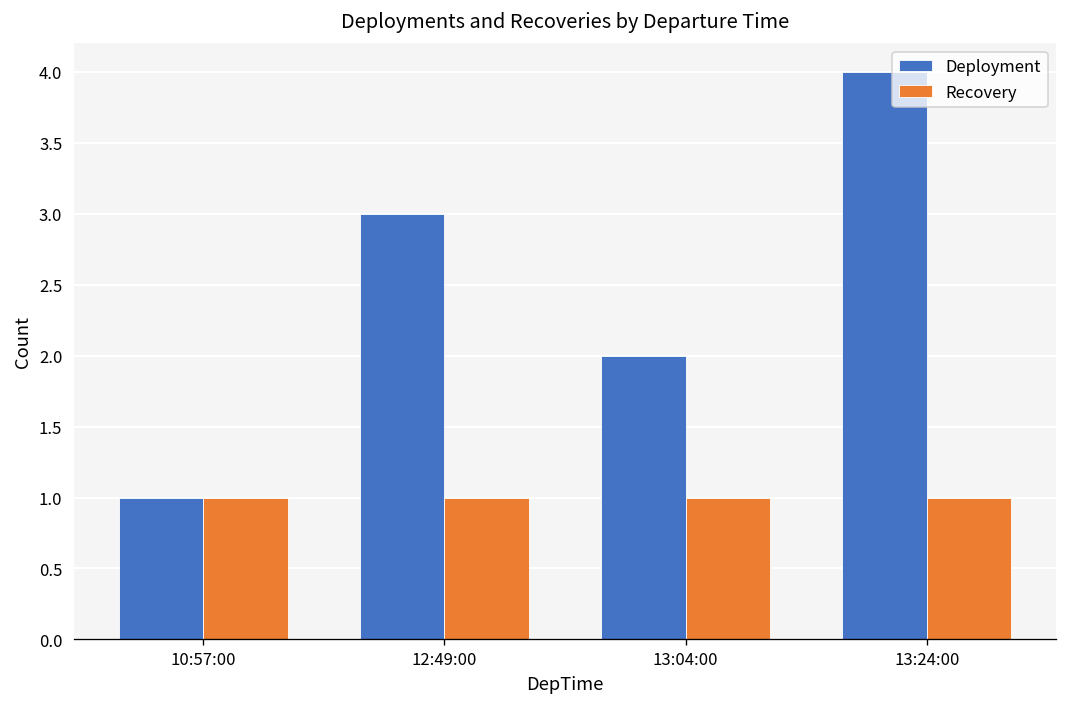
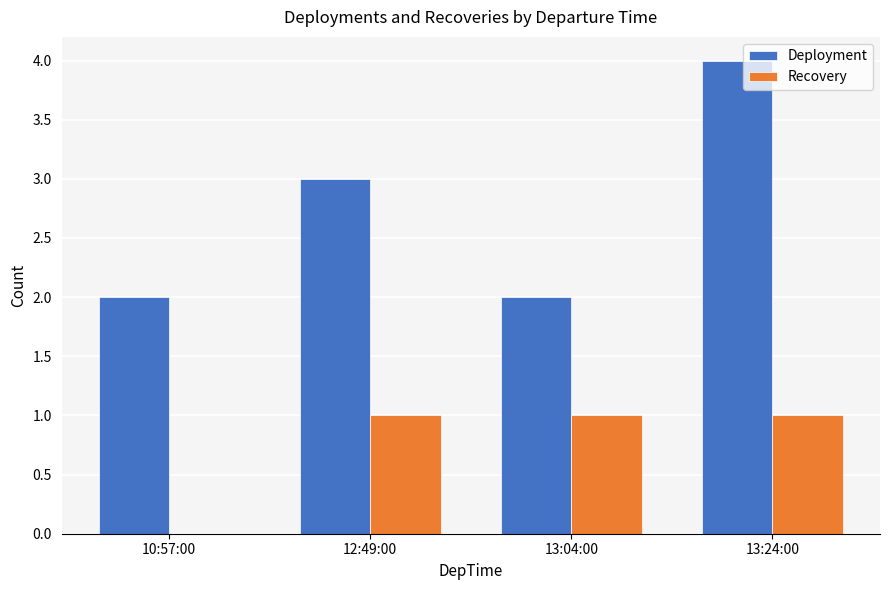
Deployment, 10:57:00: 1 -> 2
Recovery, 10:57:00: 1 -> 0
